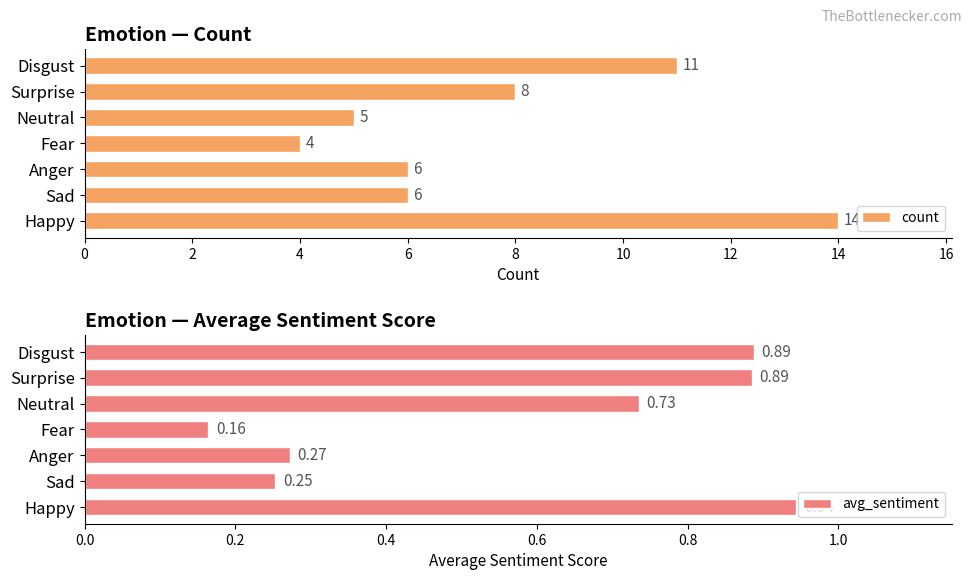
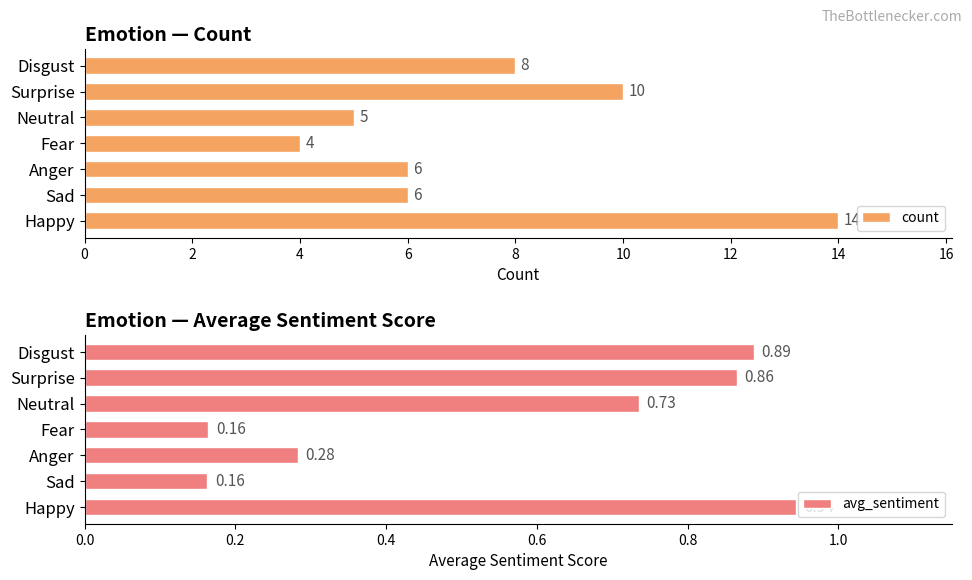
Emotion — Count, Disgust: 11 -> 8
Emotion — Count, Surprise: 8 -> 10
Emotion — Average Sentiment Score, Surprise: 0.89 -> 0.86
Emotion — Average Sentiment Score, Anger: 0.27 -> 0.28
Emotion — Average Sentiment Score, Sad: 0.25 -> 0.16
